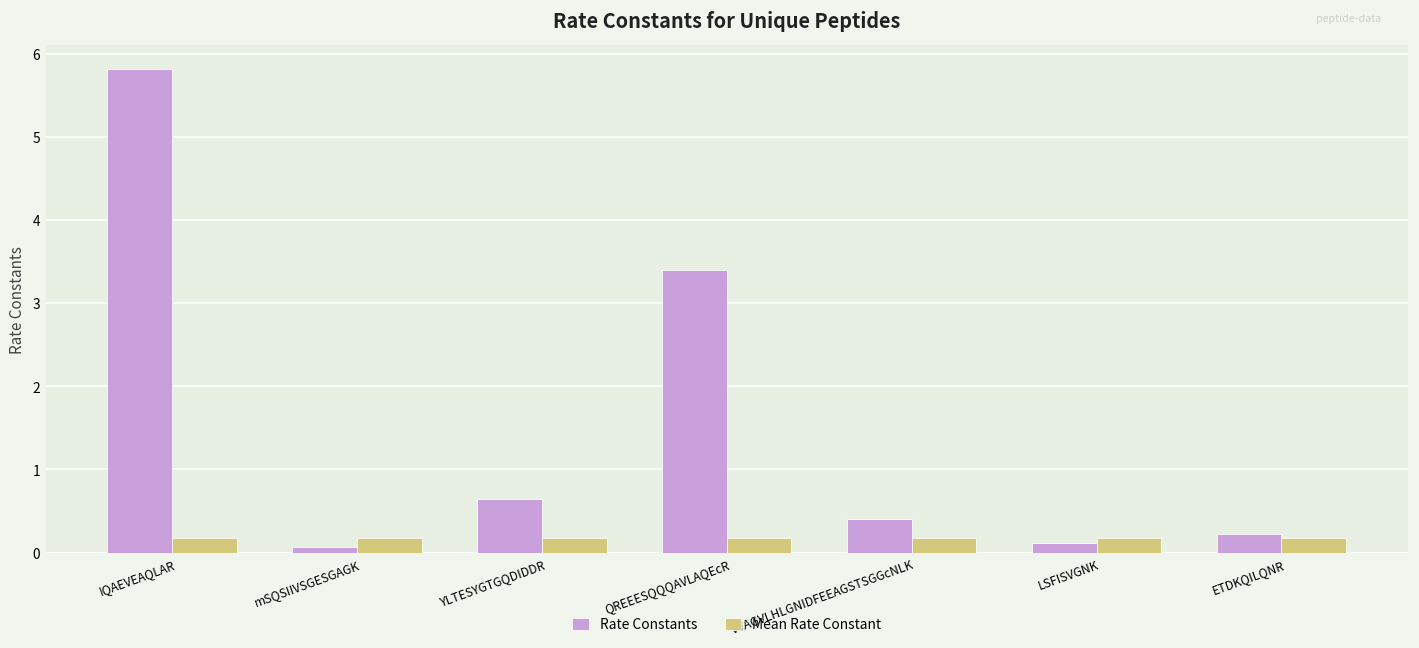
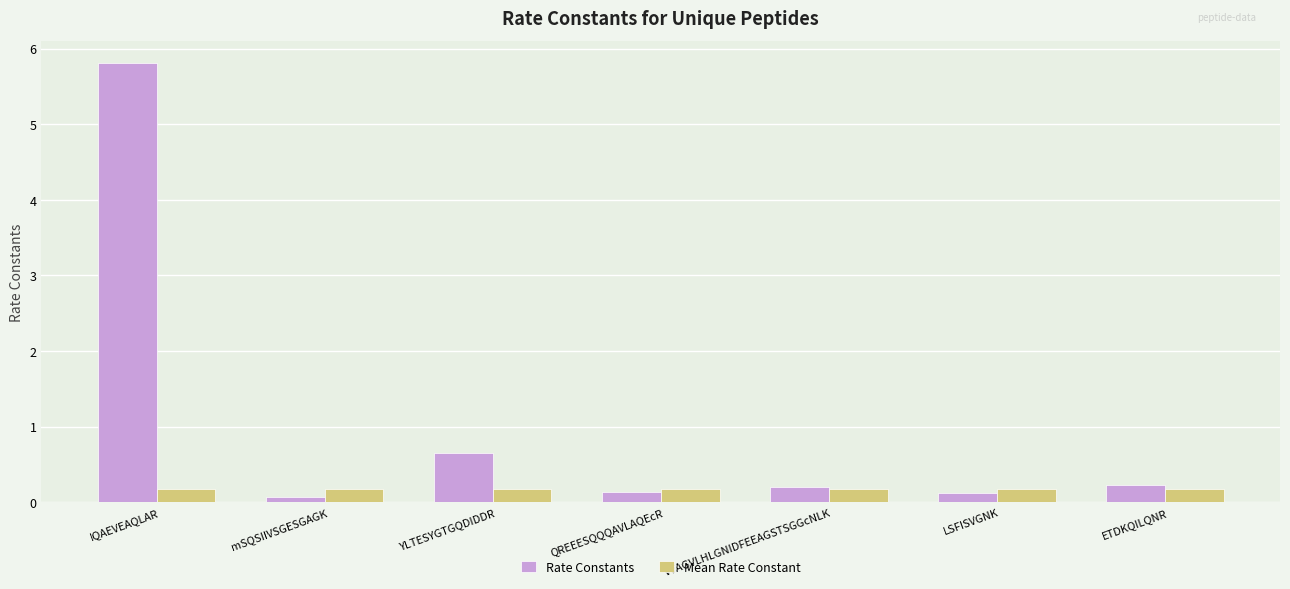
Rate Constants, QREEESQQQAVLAQEcR: 3.4 -> 0.1
Rate Constants, VVAGVLHLGNIDFEEAGSTSGGcNLK: 0.4 -> 0.2
